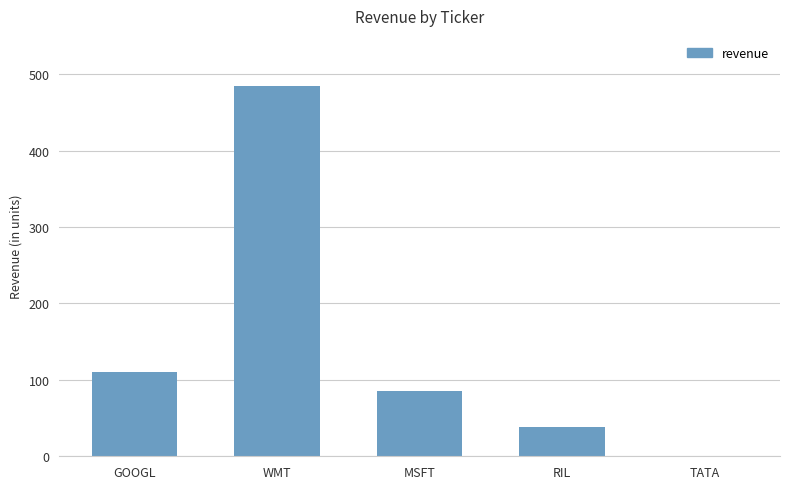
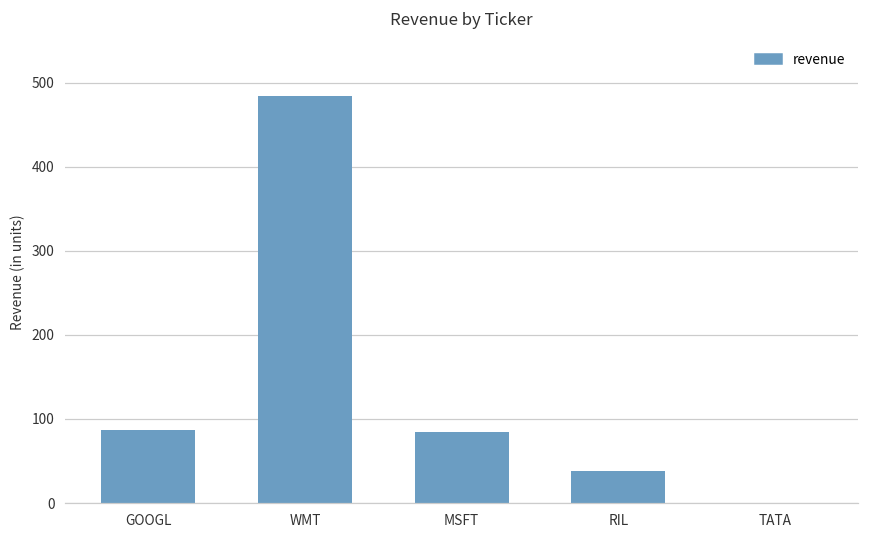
GOOGL: 110 -> 90
